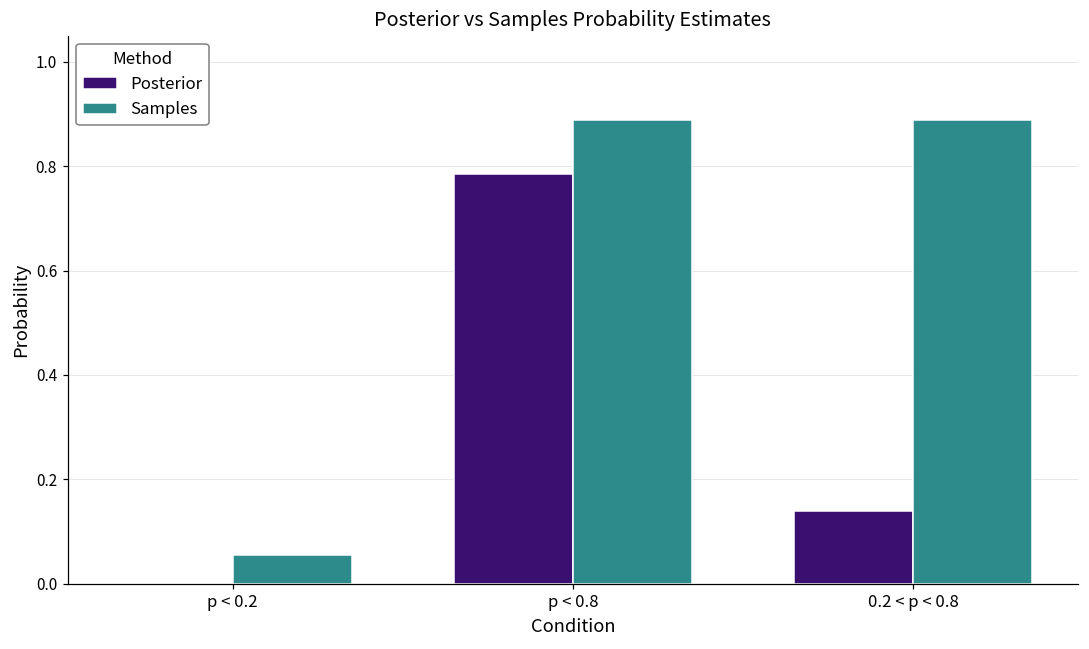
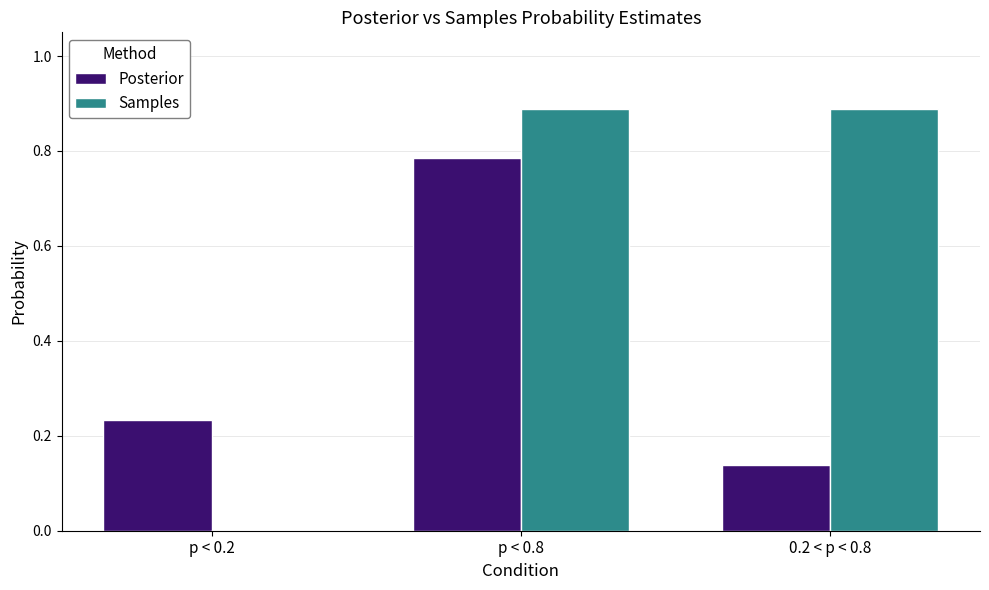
Posterior, p < 0.2: 0.00 -> 0.23
Samples, p < 0.2: 0.05 -> 0.00
